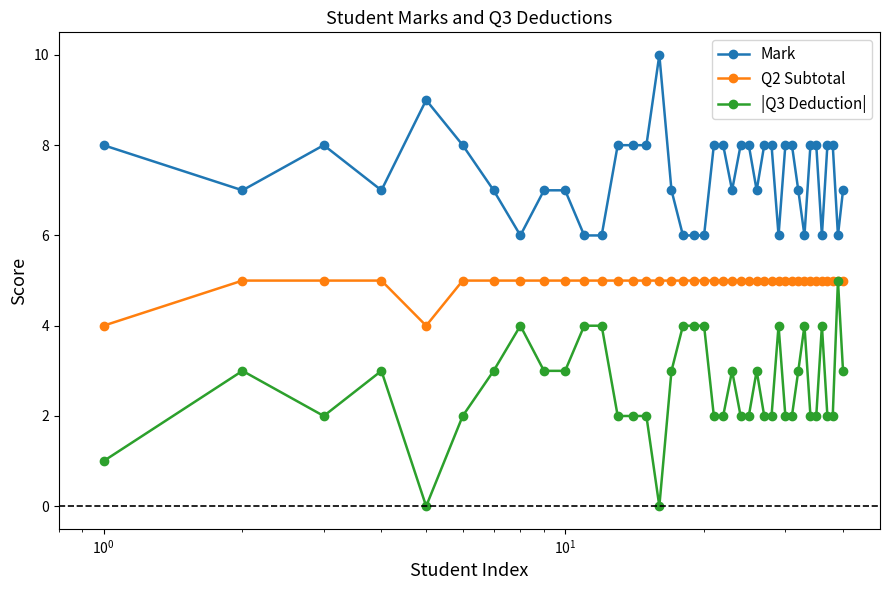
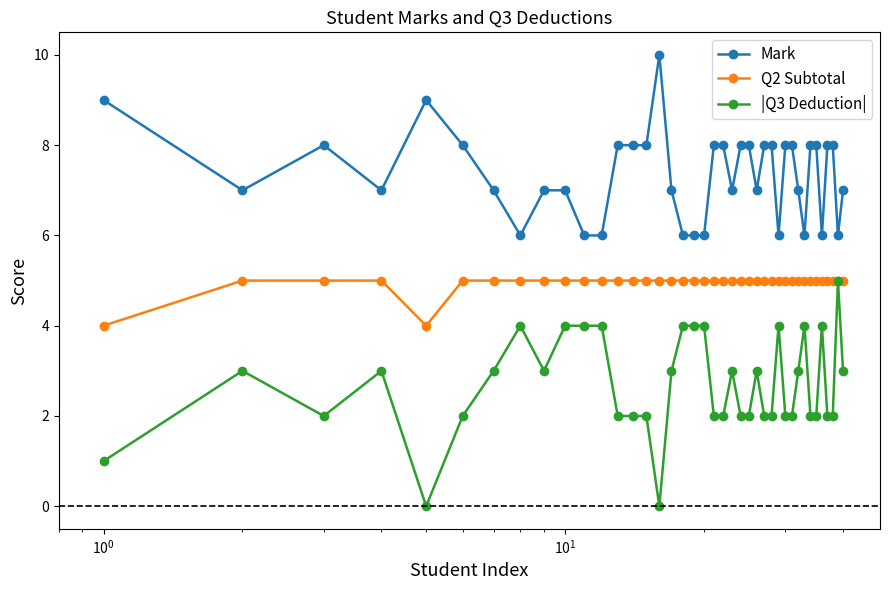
Mark, 10^0: 8 -> 9
|Q3 Deduction|, 10^1: 3.0 -> 4.0
